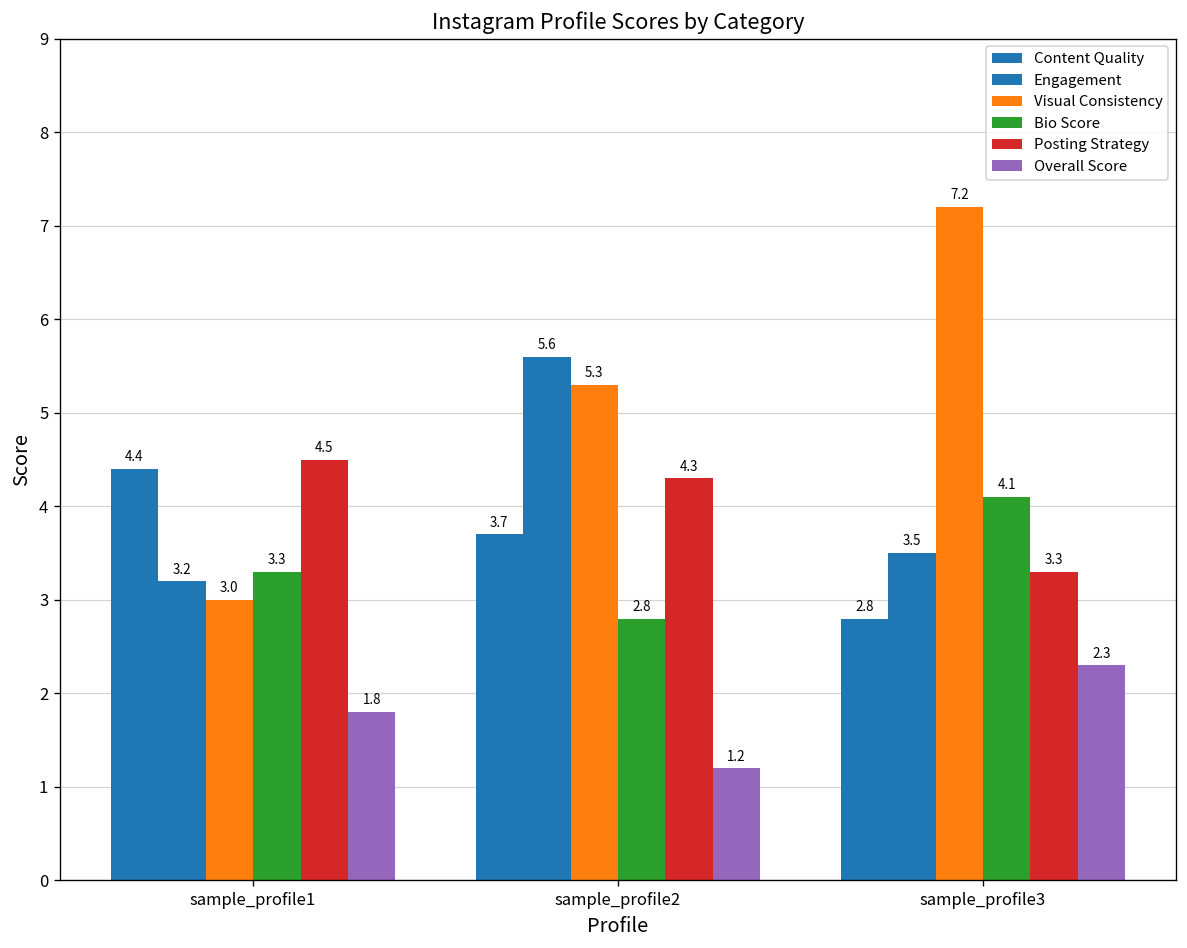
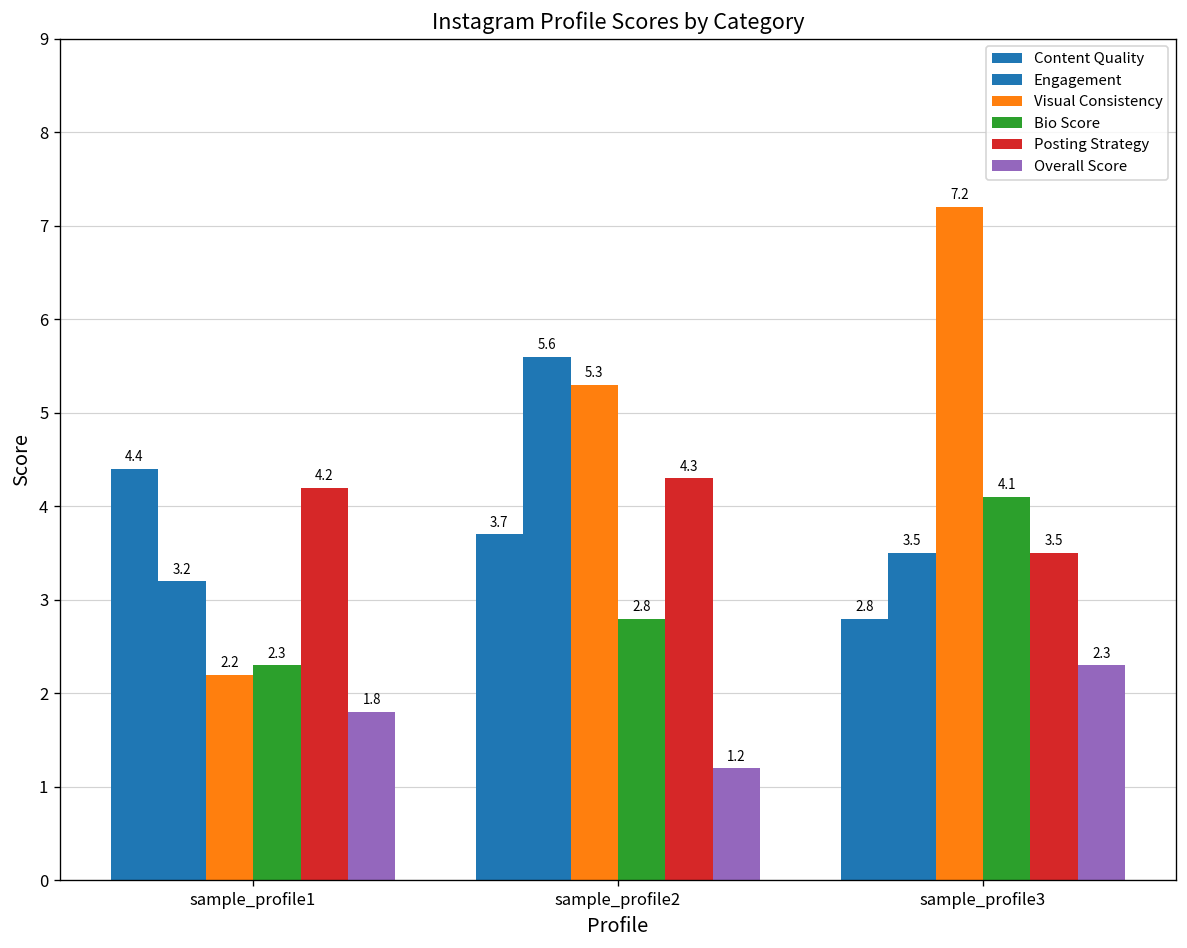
Visual Consistency, sample_profile1: 3.0 -> 2.2
Bio Score, sample_profile1: 3.3 -> 2.3
Posting Strategy, sample_profile1: 4.5 -> 4.2
Posting Strategy, sample_profile3: 3.3 -> 3.5
